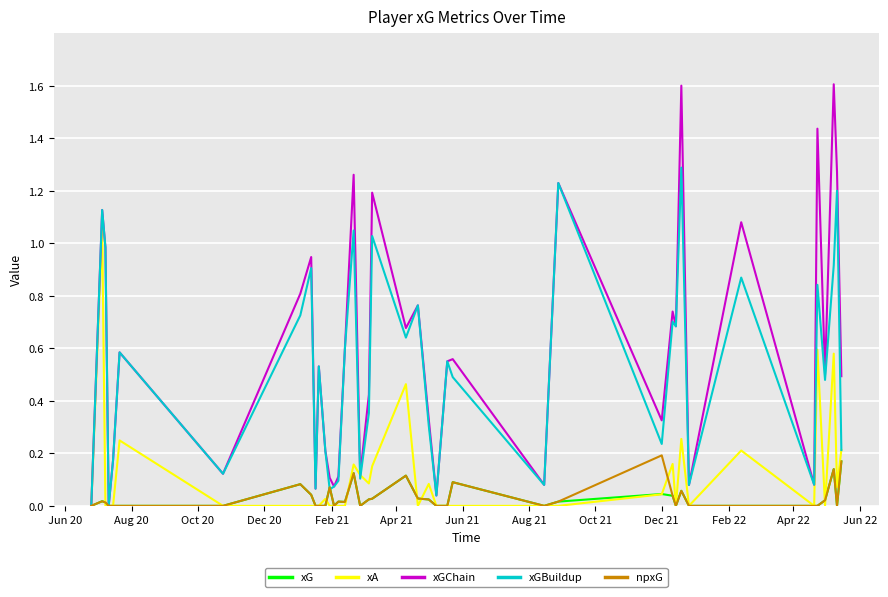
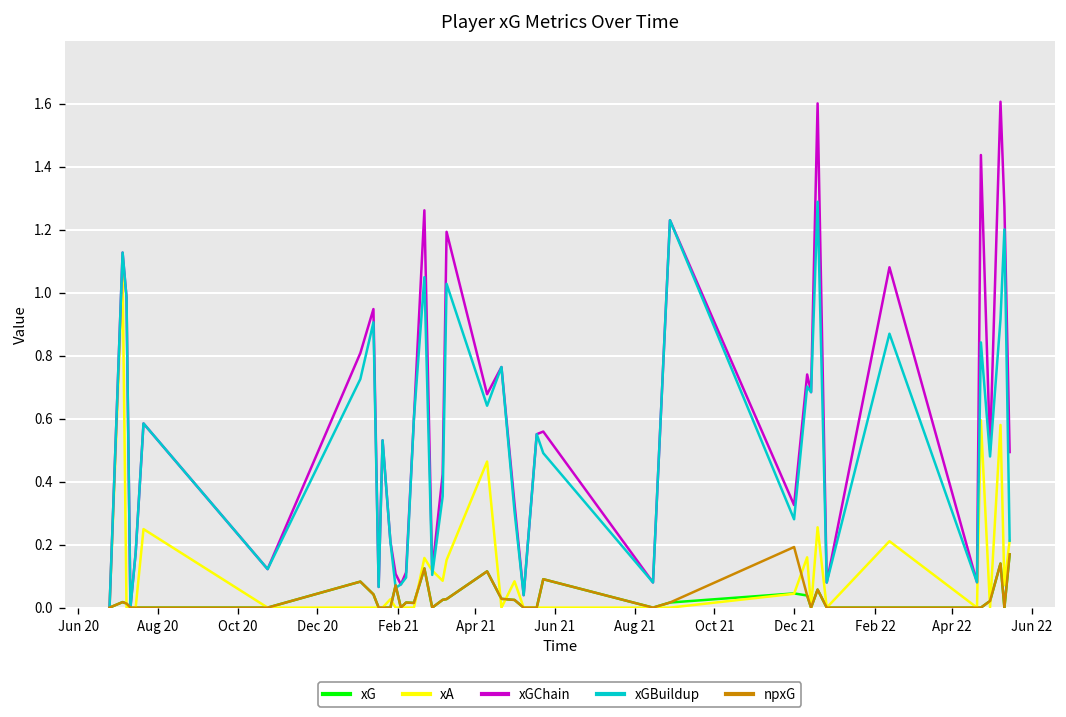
xGBuildup, Dec 21: 0.24 -> 0.28
